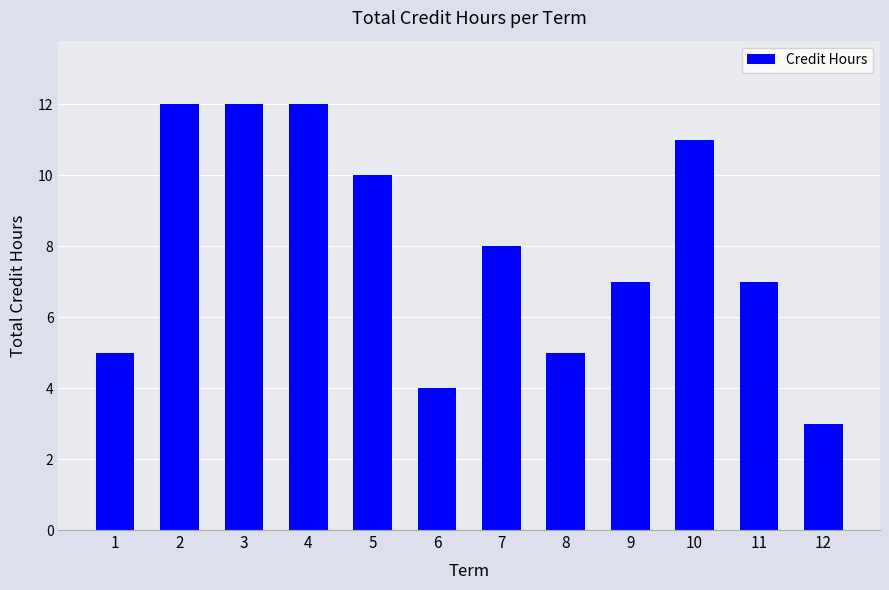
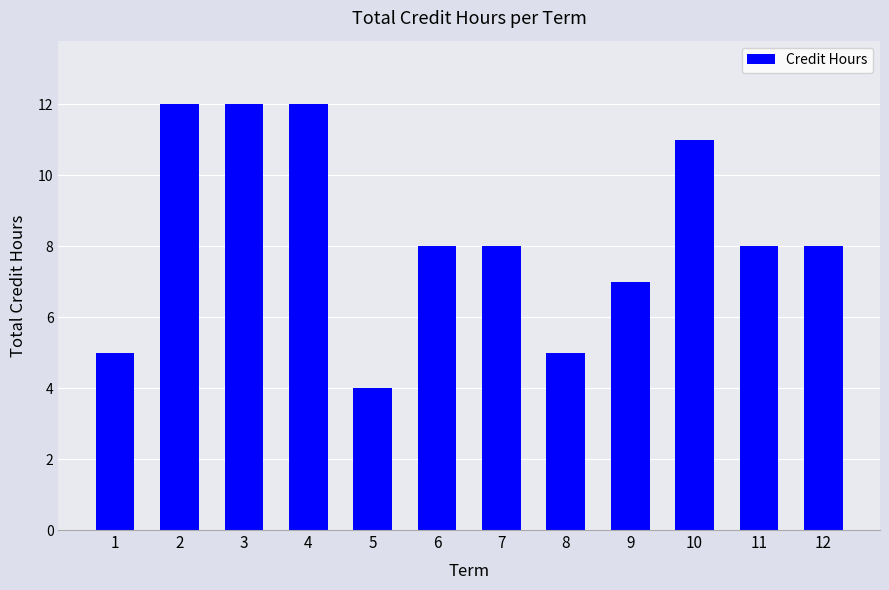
5: 10 -> 4
6: 4 -> 8
11: 7 -> 8
12: 3 -> 8
